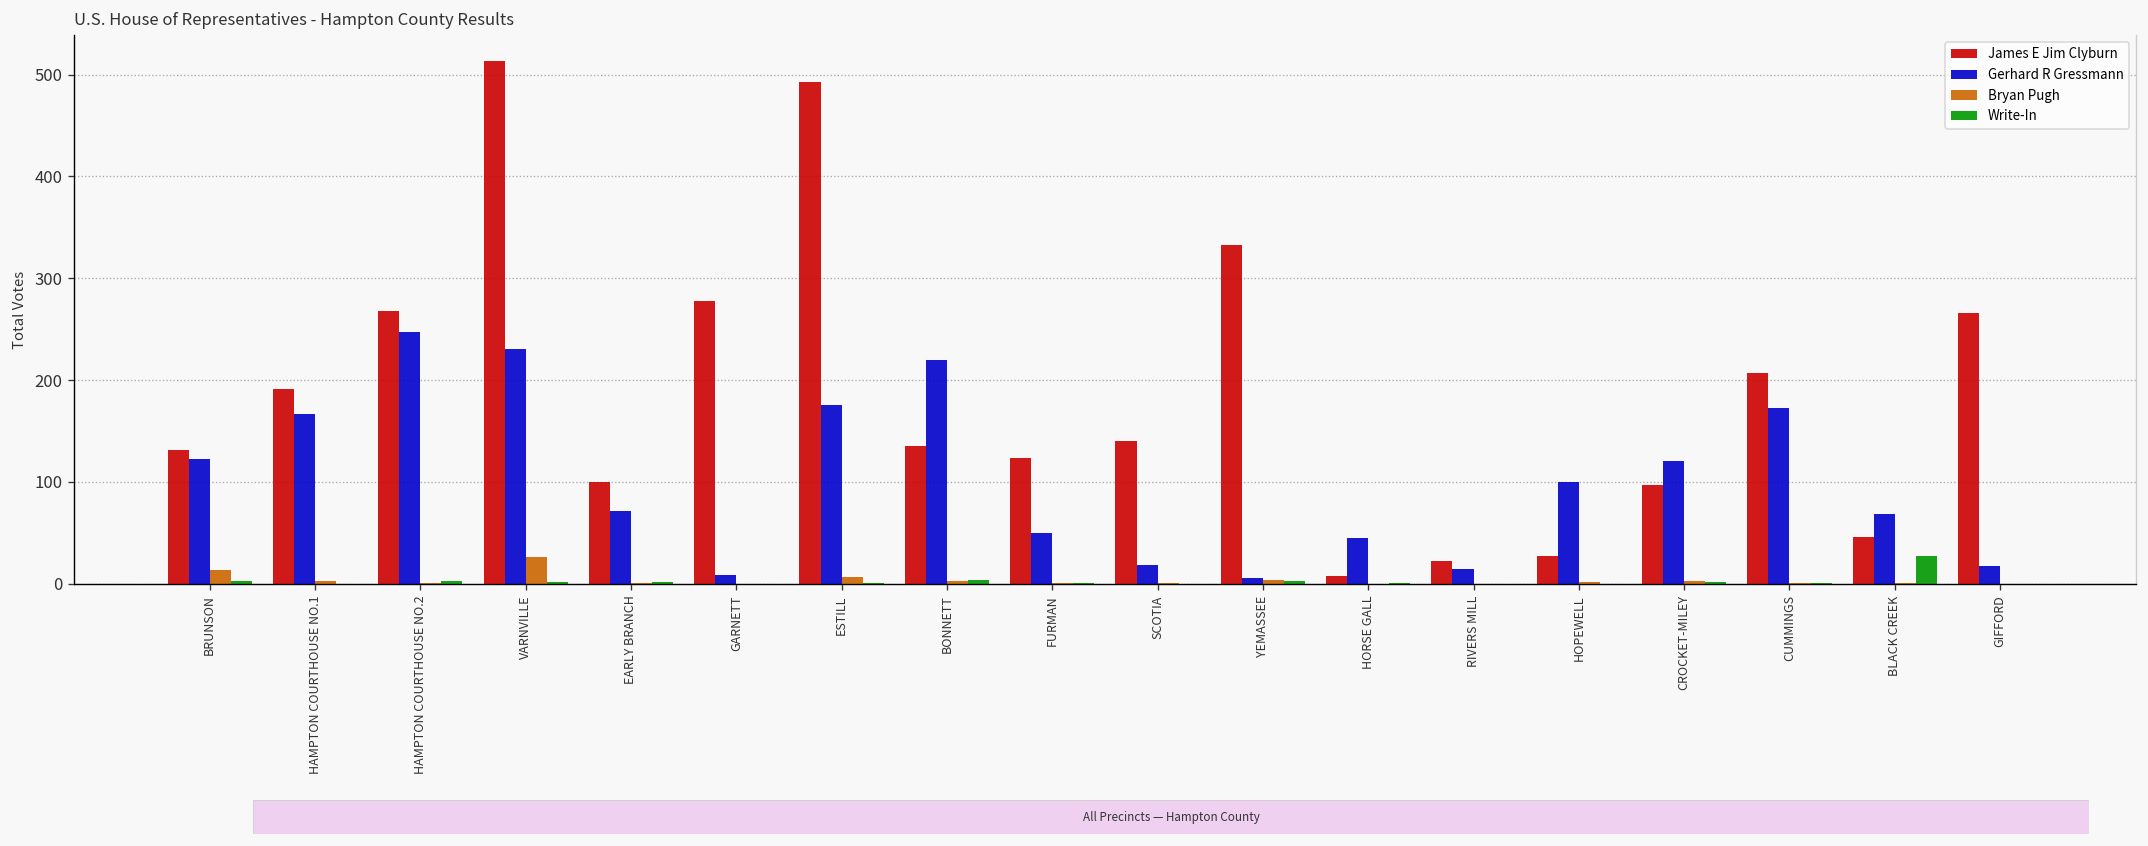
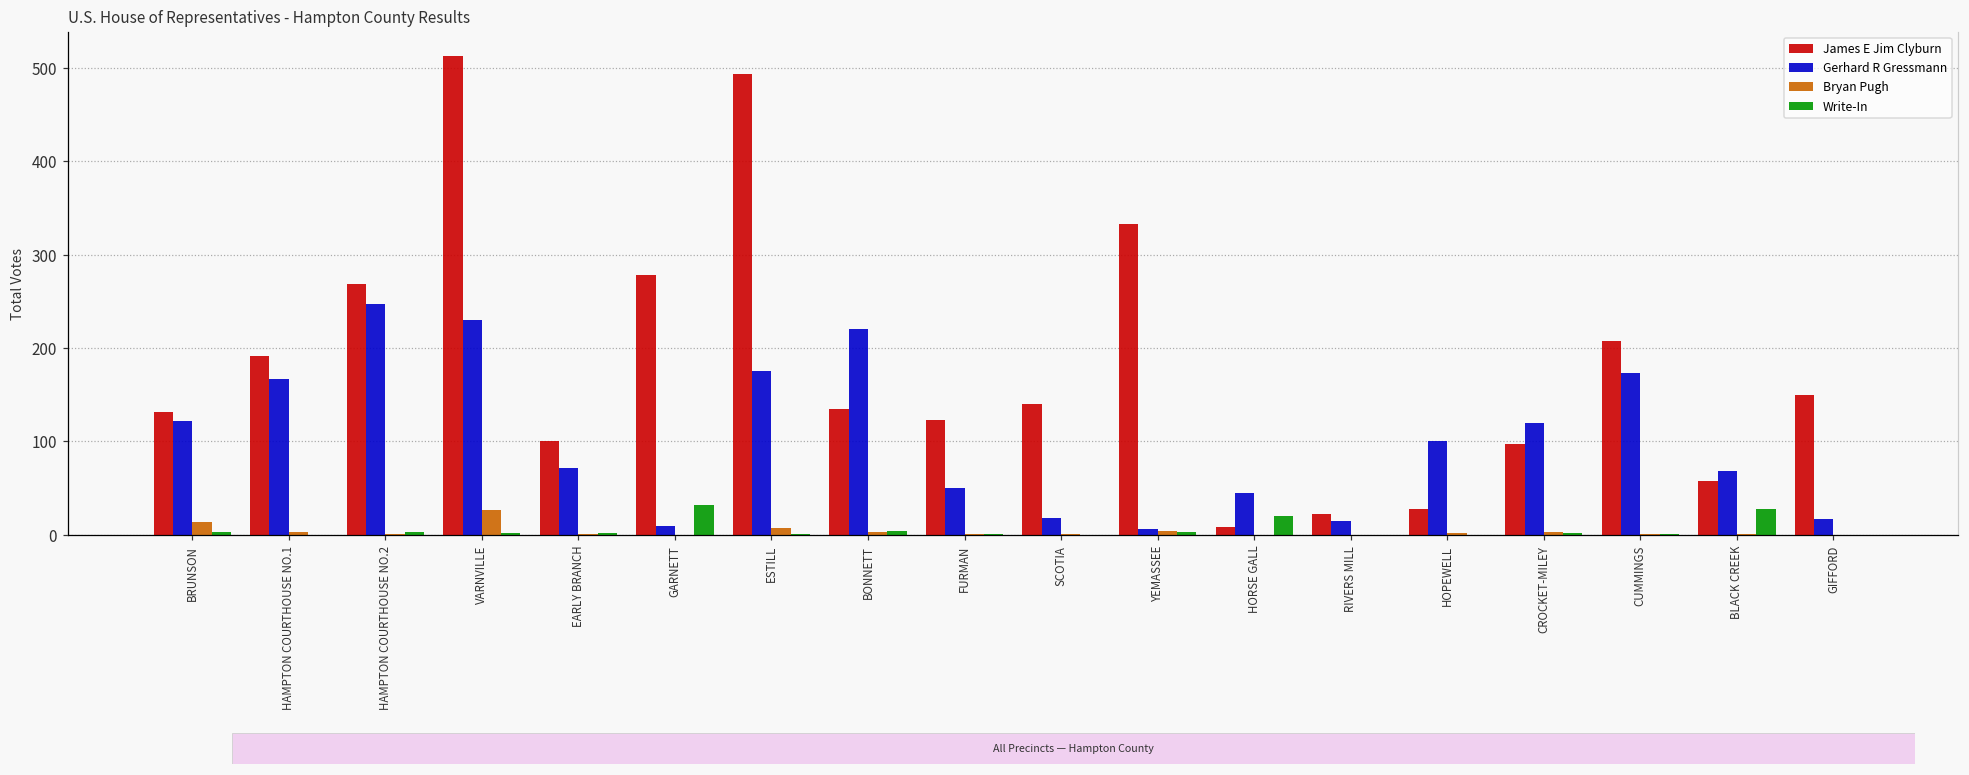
Write-In, GARNETT: 0 -> 30
Write-In, HORSE GALL: 0 -> 20
James E Jim Clyburn, BLACK CREEK: 50 -> 60
James E Jim Clyburn, GIFFORD: 270 -> 150
